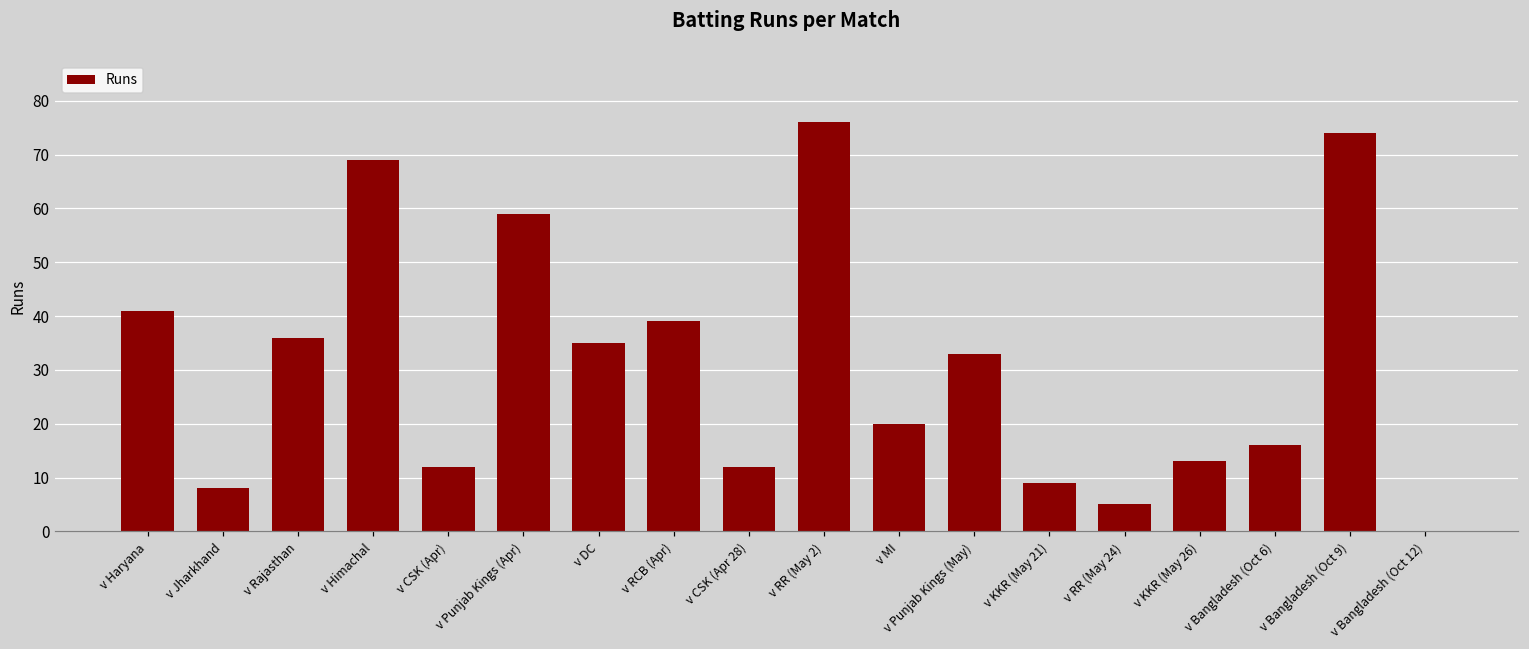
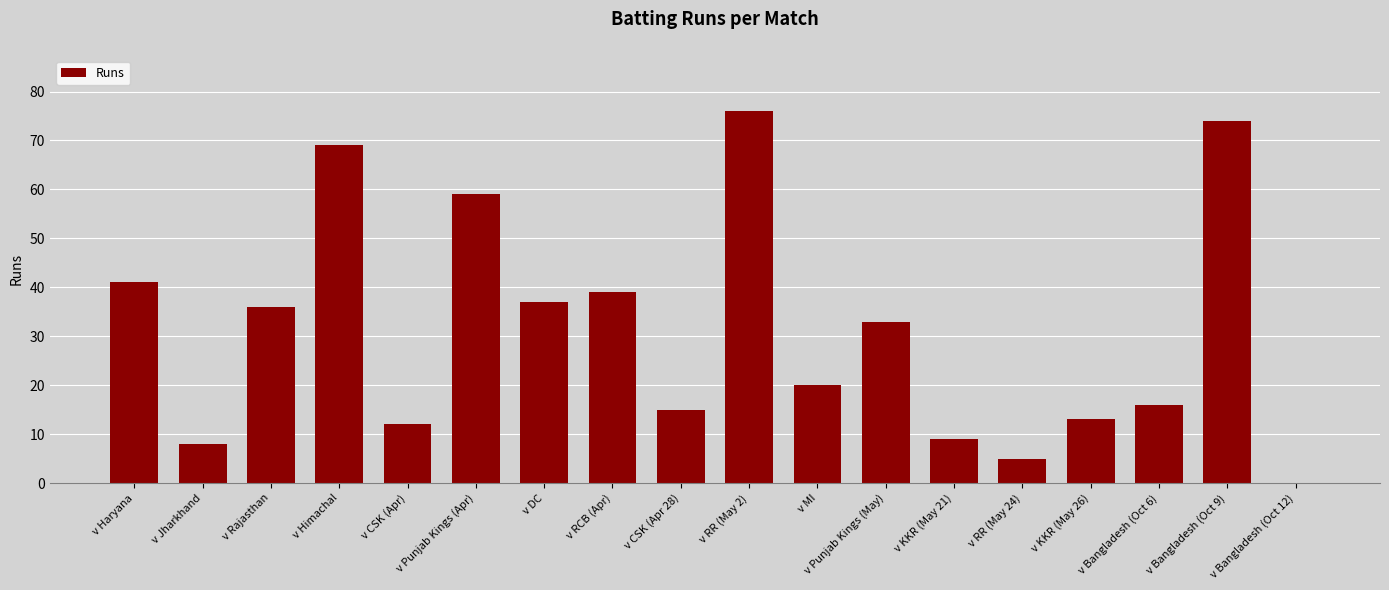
v DC: 35 -> 37
v CSK (Apr 28): 12 -> 15
